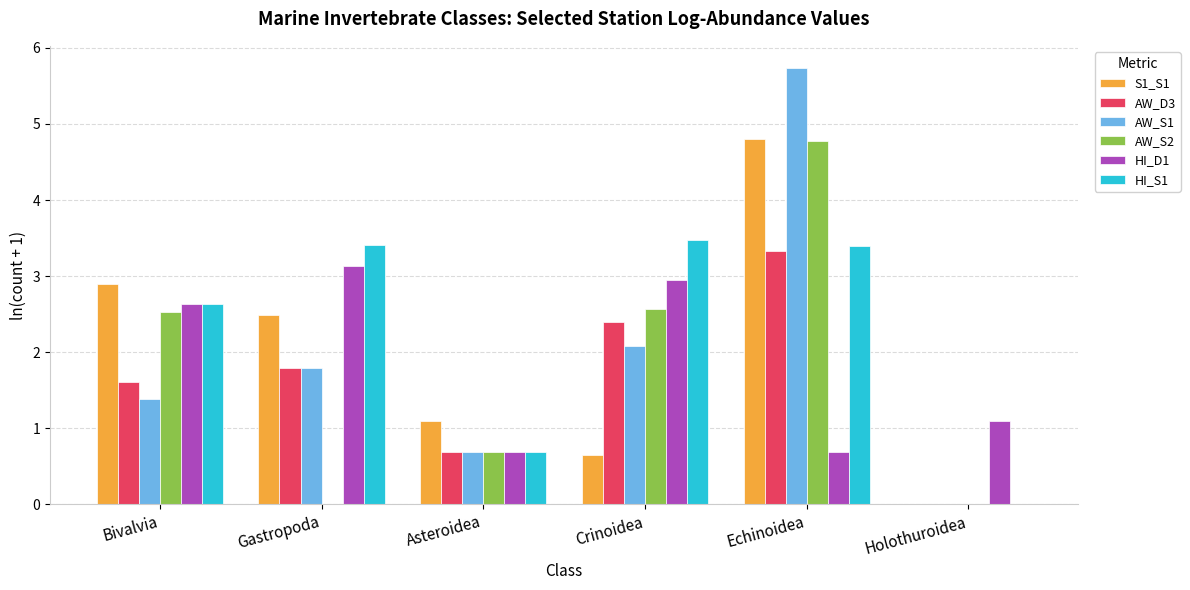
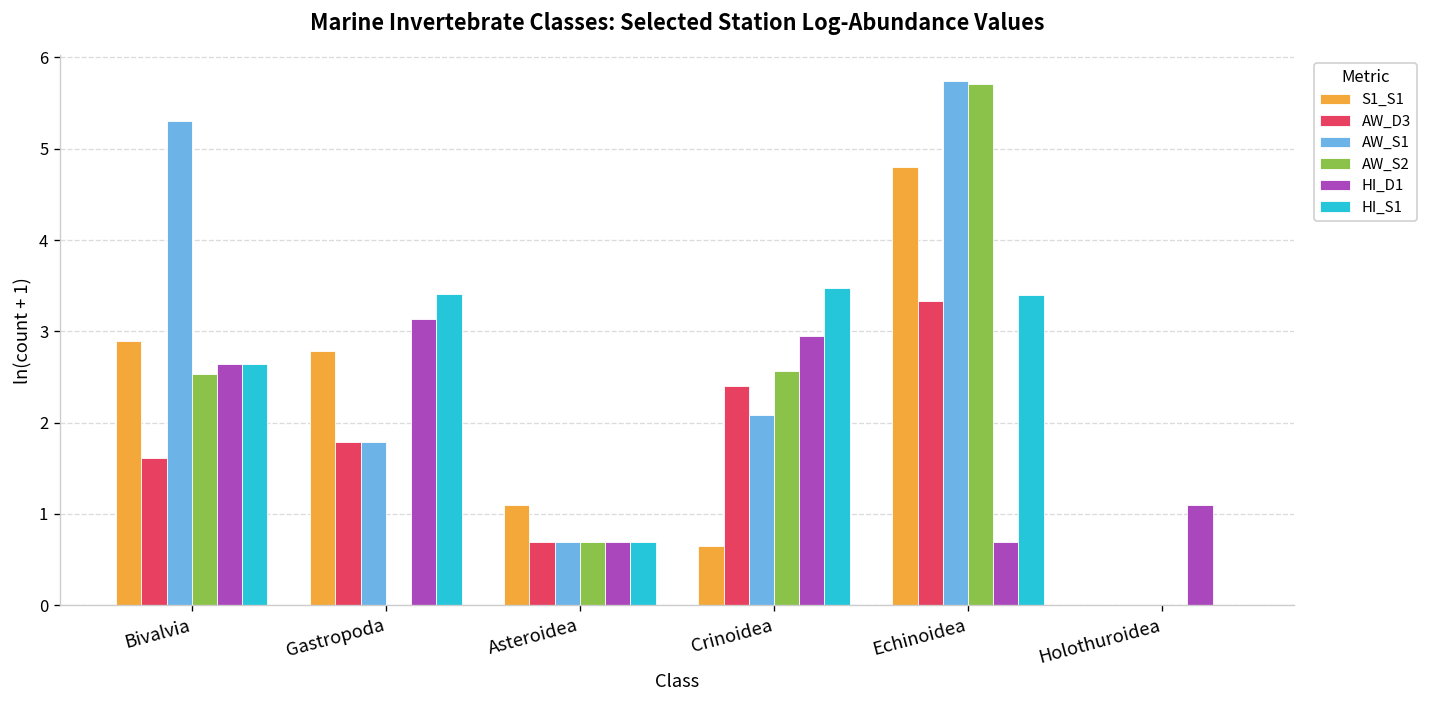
AW_S1, Bivalvia: 1.4 -> 5.3
S1_S1, Gastropoda: 2.5 -> 2.8
AW_S2, Echinoidea: 4.8 -> 5.7
